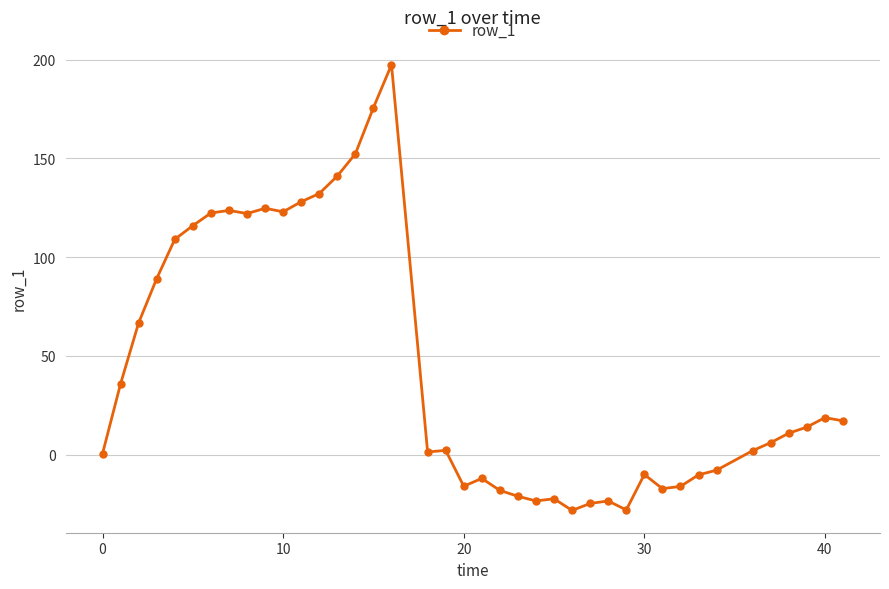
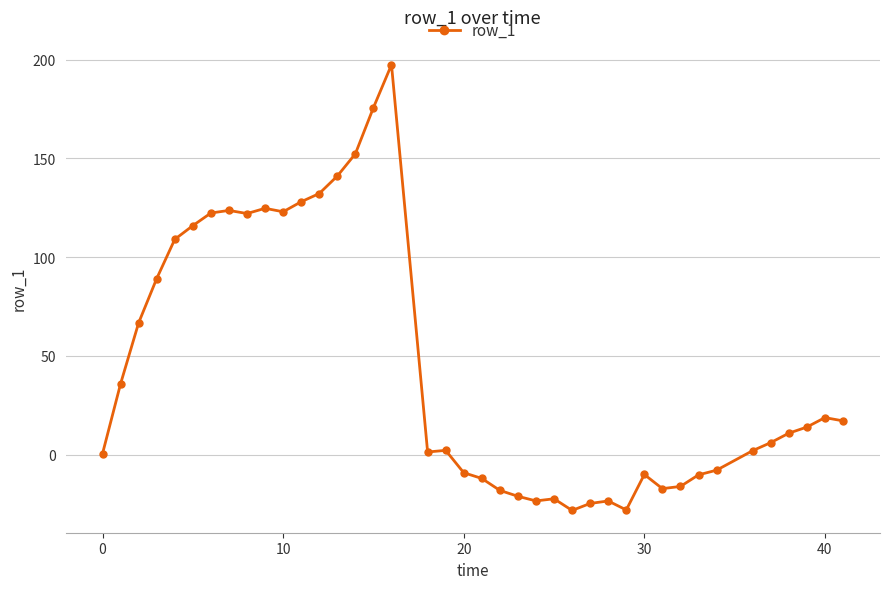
20: -16 -> -9
